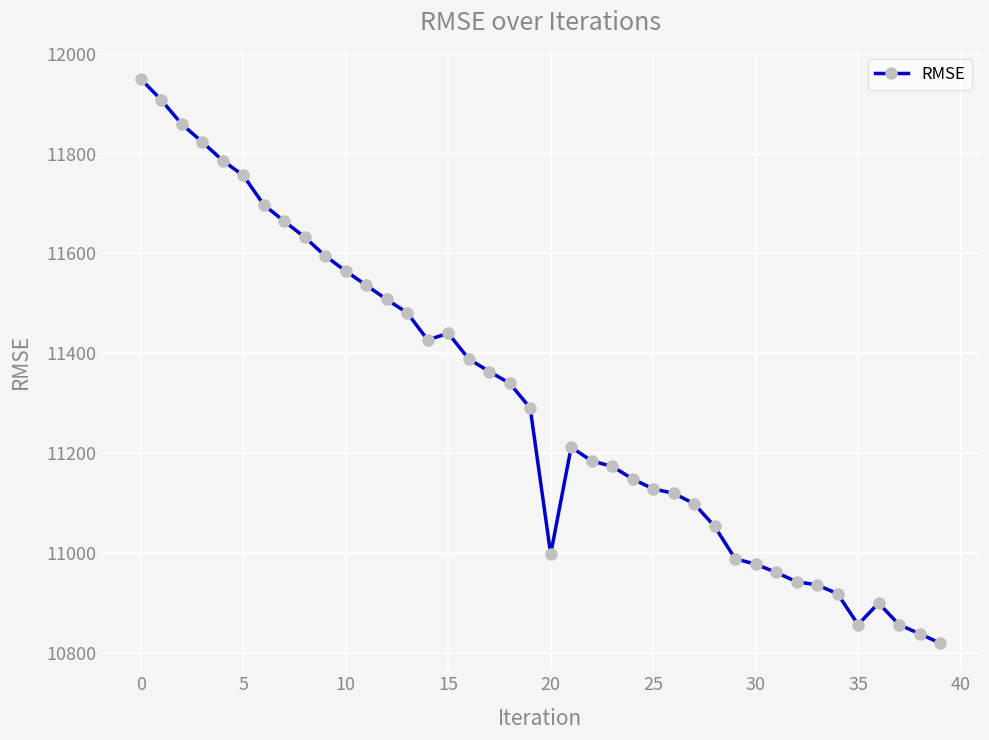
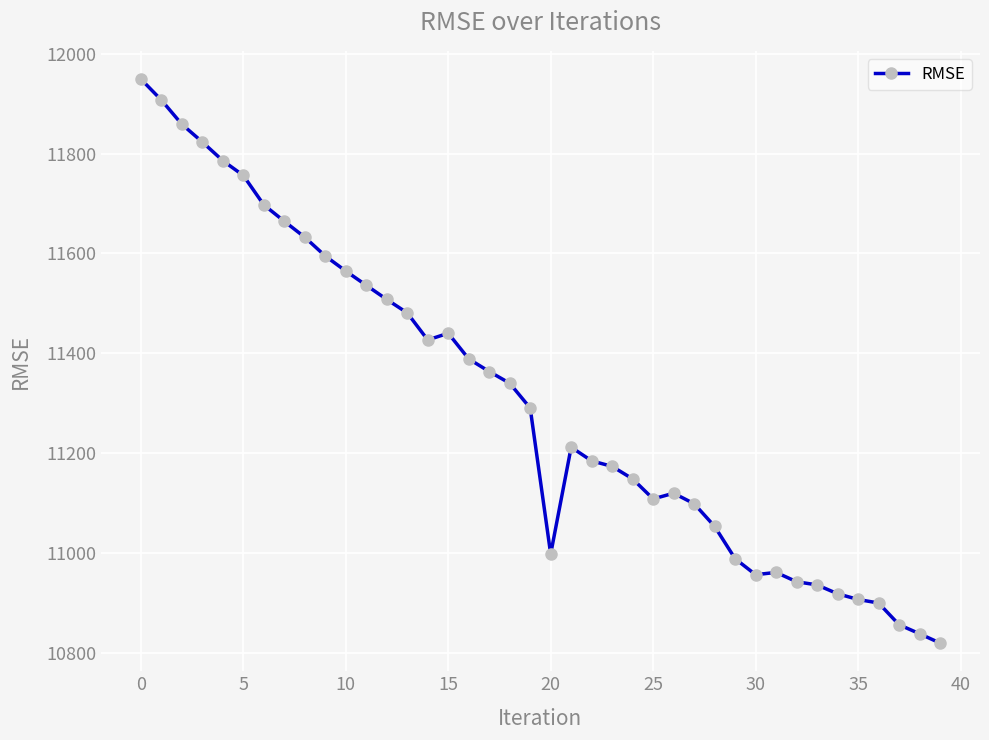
25: 11130 -> 11110
30: 10980 -> 10960
35: 10860 -> 10910
